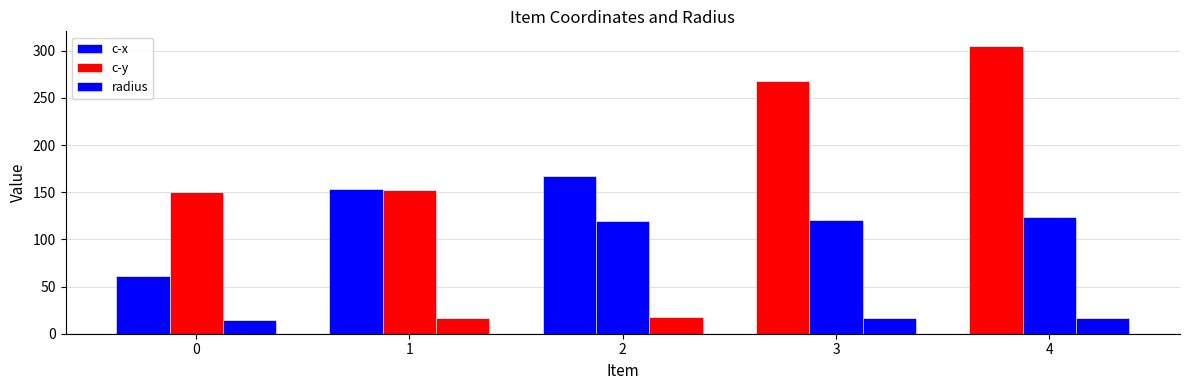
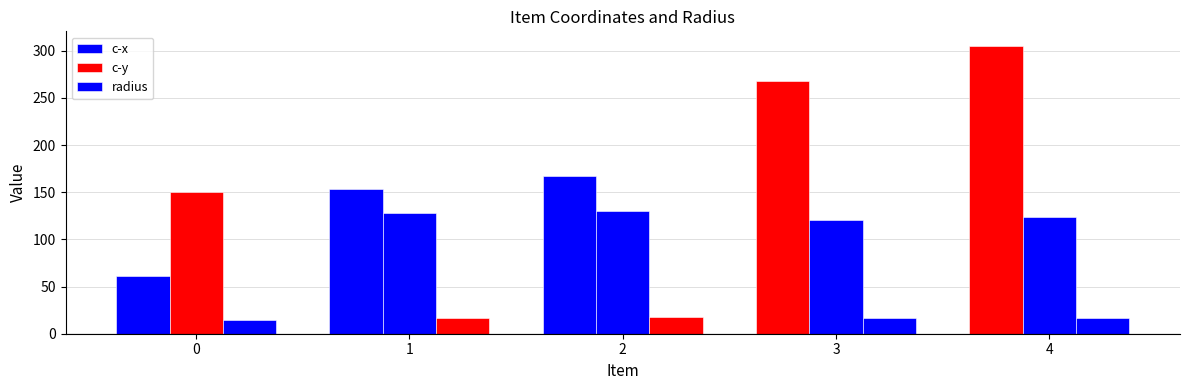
c-y, 1: 150 -> 130
c-y, 2: 120 -> 130
